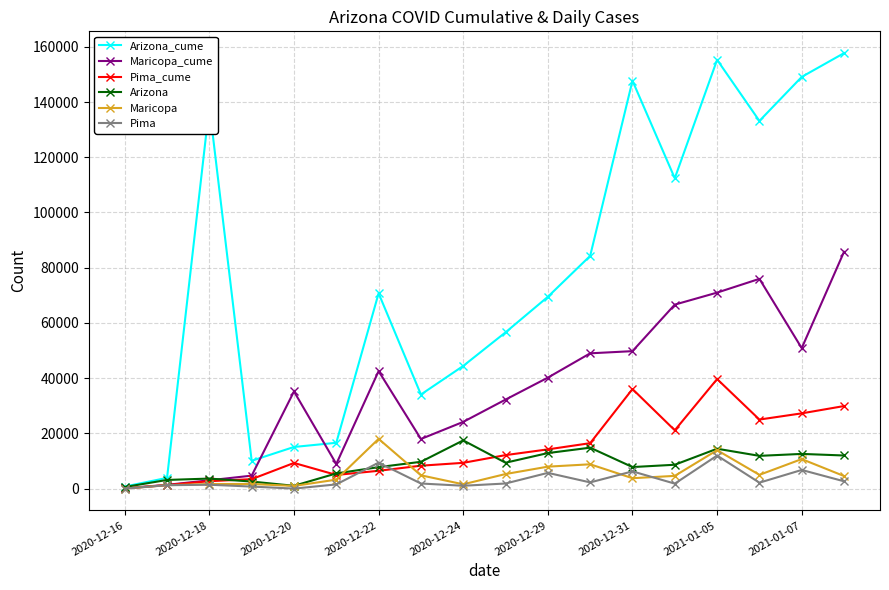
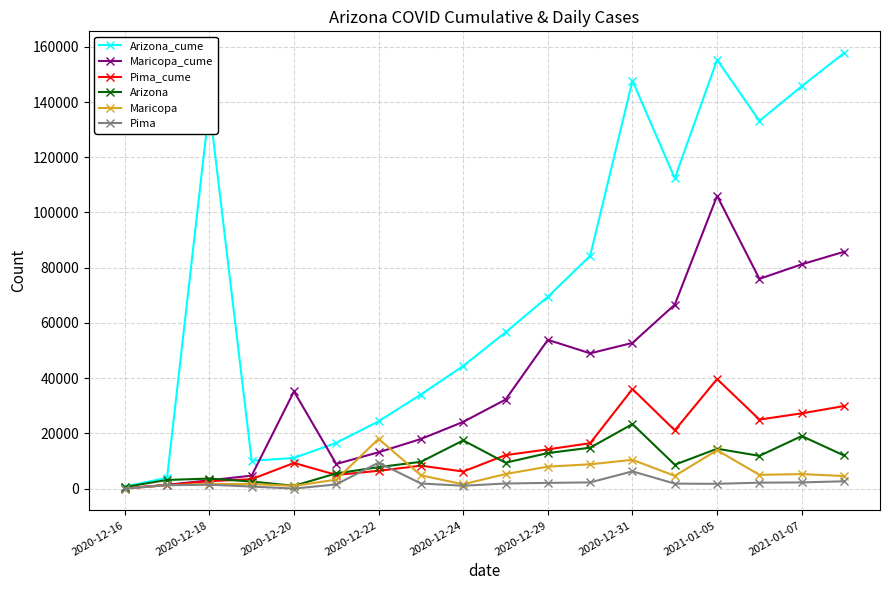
Arizona_cume, 2020-12-20: 15000 -> 11000
Arizona_cume, 2020-12-22: 71000 -> 24000
Maricopa_cume, 2020-12-22: 43000 -> 13000
Pima_cume, 2020-12-24: 9000 -> 6000
Maricopa_cume, 2020-12-29: 40000 -> 54000
Pima, 2020-12-29: 6000 -> 2000
Maricopa_cume, 2020-12-31: 50000 -> 53000
Arizona, 2020-12-31: 8000 -> 23000
Maricopa, 2020-12-31: 4000 -> 10000
Maricopa_cume, 2021-01-05: 71000 -> 106000
Pima, 2021-01-05: 12000 -> 2000
Arizona_cume, 2021-01-07: 149000 -> 146000
Maricopa_cume, 2021-01-07: 51000 -> 81000
Arizona, 2021-01-07: 13000 -> 19000
Maricopa, 2021-01-07: 11000 -> 5000
Pima, 2021-01-07: 7000 -> 2000
